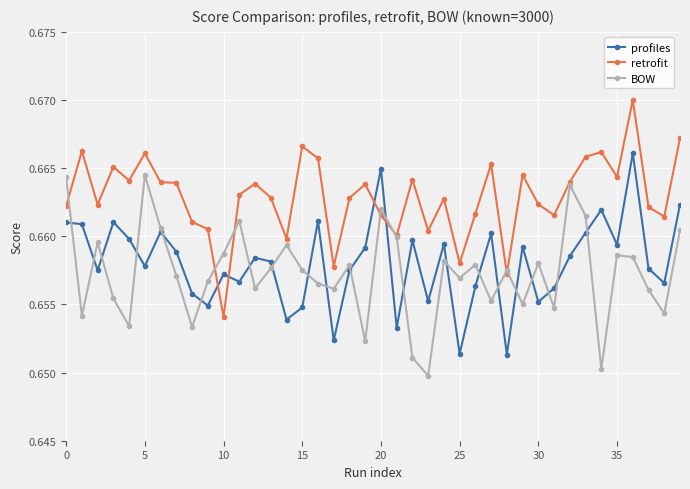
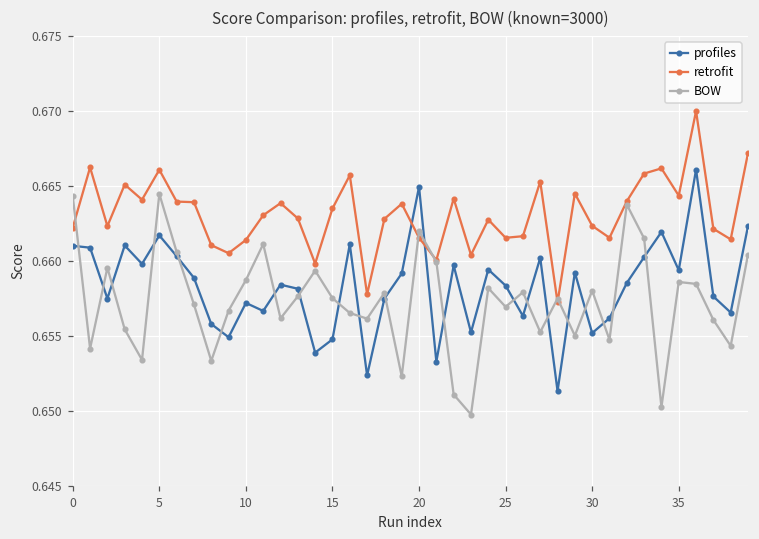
profiles, 5: 0.6578 -> 0.6617
retrofit, 10: 0.6541 -> 0.6614
retrofit, 15: 0.6666 -> 0.6635
profiles, 25: 0.6514 -> 0.6584
retrofit, 25: 0.6580 -> 0.6615
